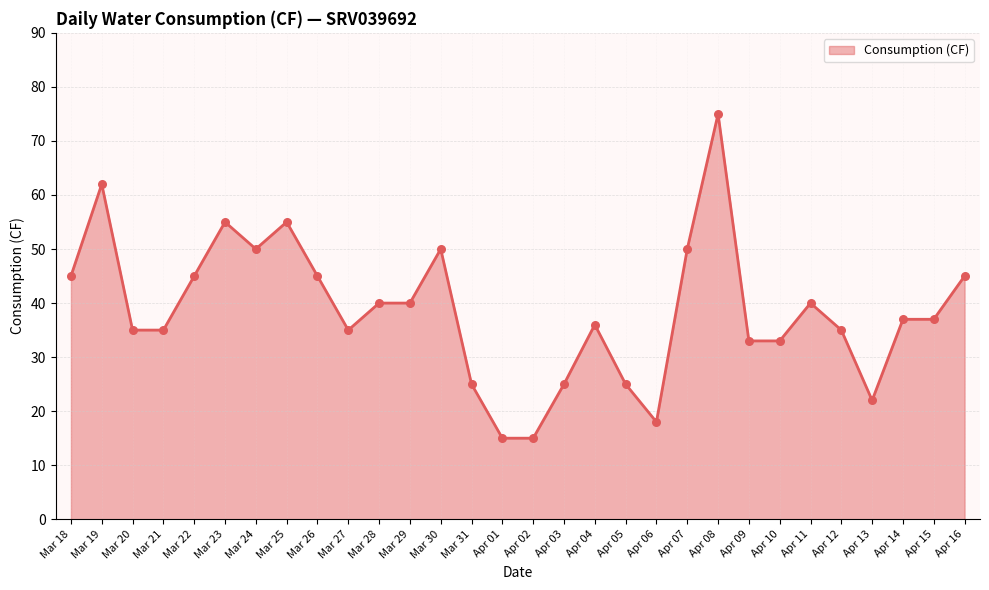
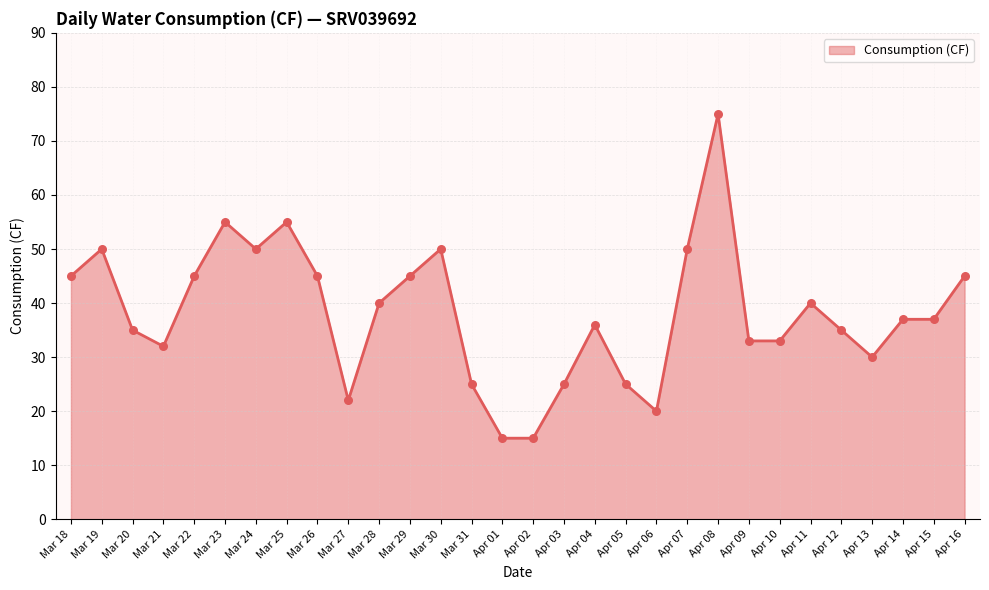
Mar 19: 62 -> 50
Mar 21: 35 -> 32
Mar 27: 35 -> 22
Mar 29: 40 -> 45
Apr 06: 18 -> 20
Apr 13: 22 -> 30
